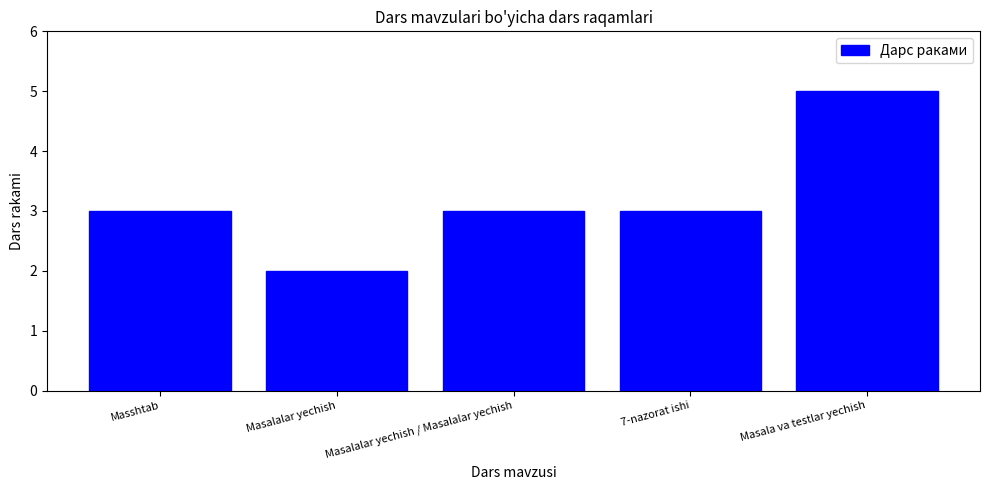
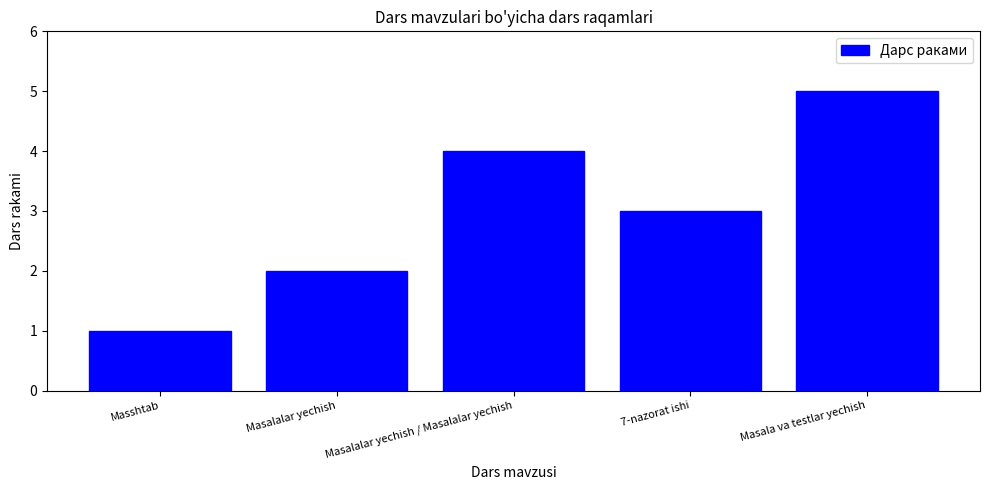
Masshtab: 3 -> 1
Masalalar yechish / Masalalar yechish: 3 -> 4
